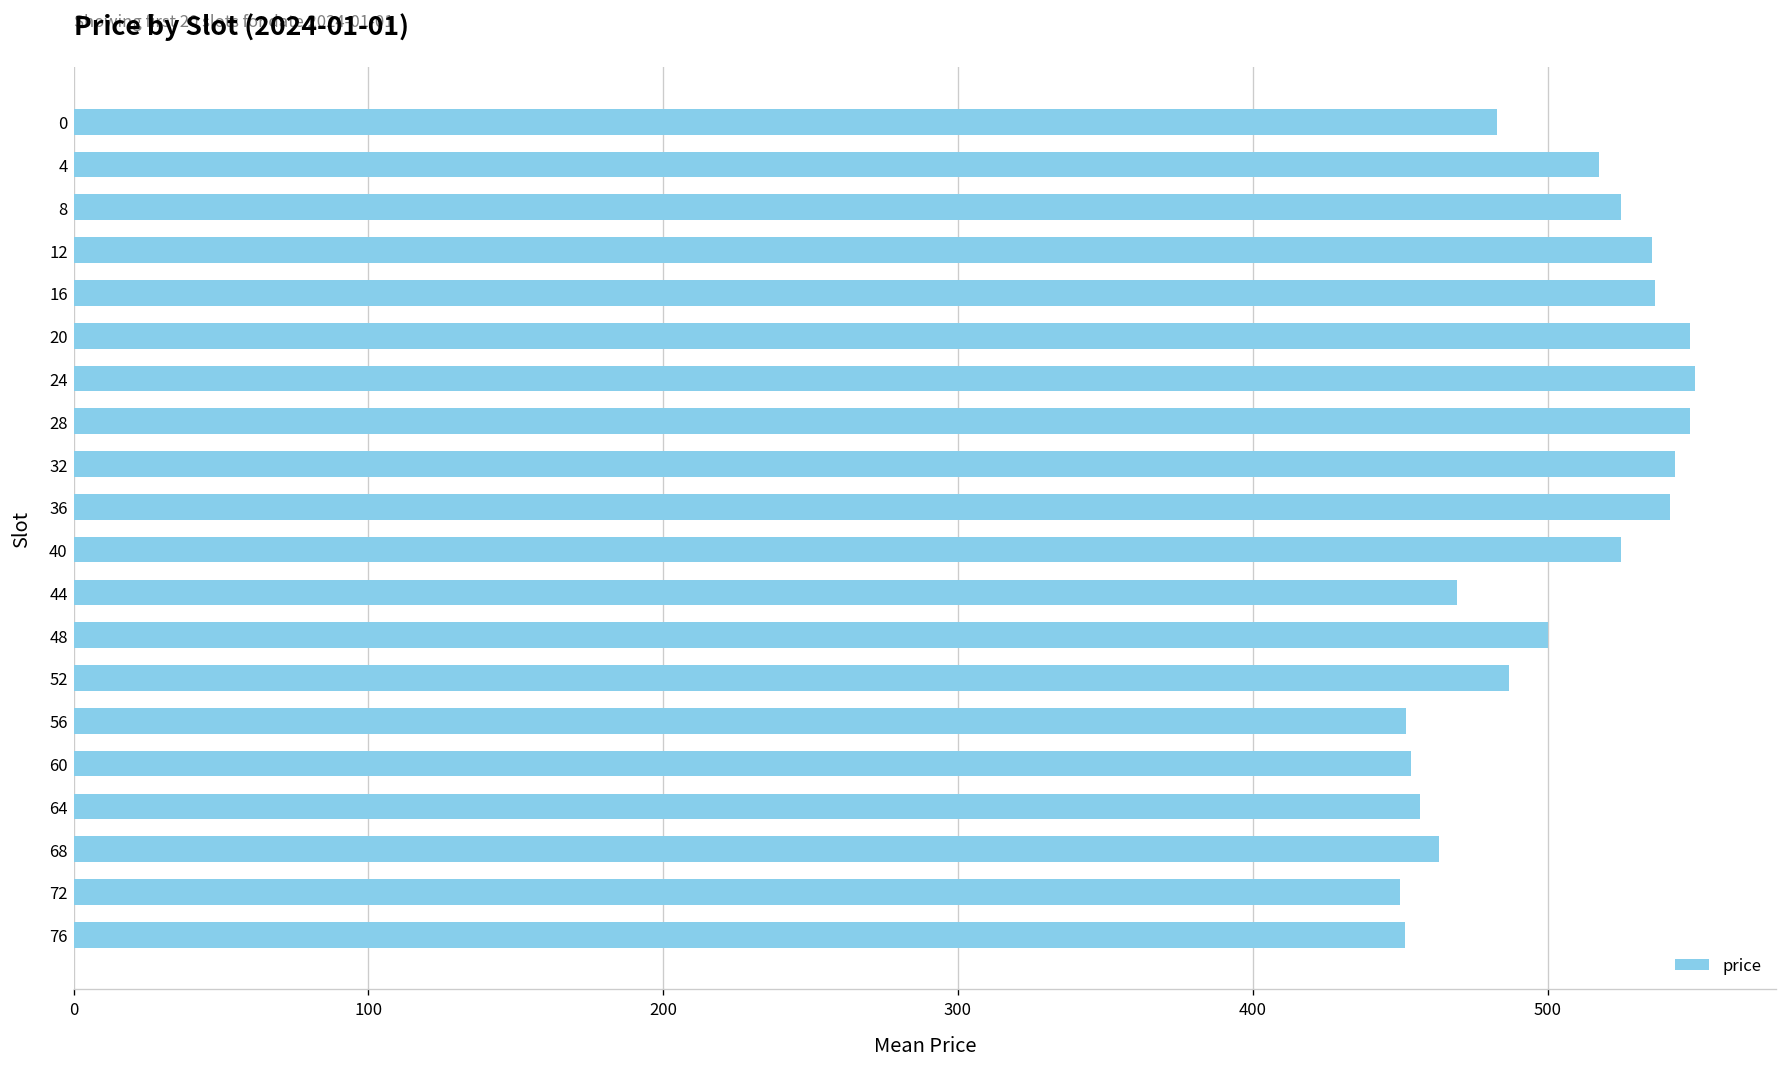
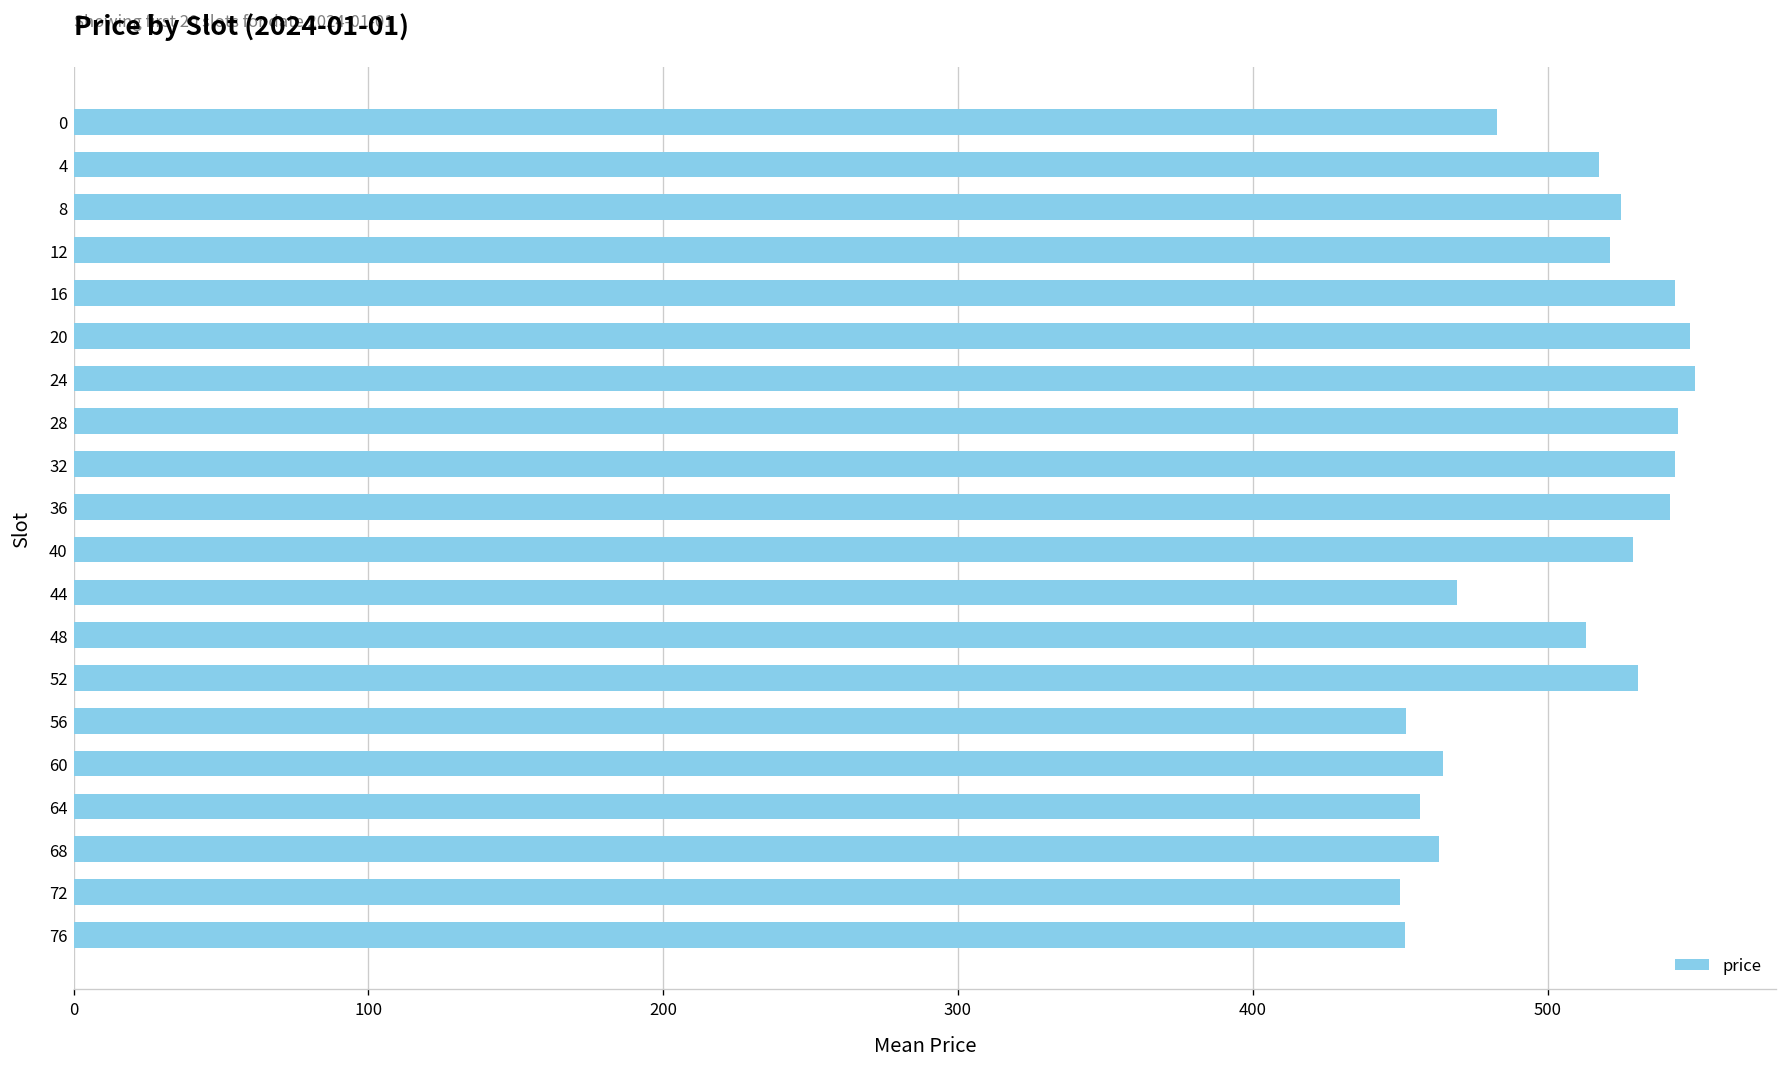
12: 535 -> 521
16: 536 -> 543
28: 548 -> 544
40: 525 -> 529
48: 500 -> 513
52: 487 -> 531
60: 454 -> 465
